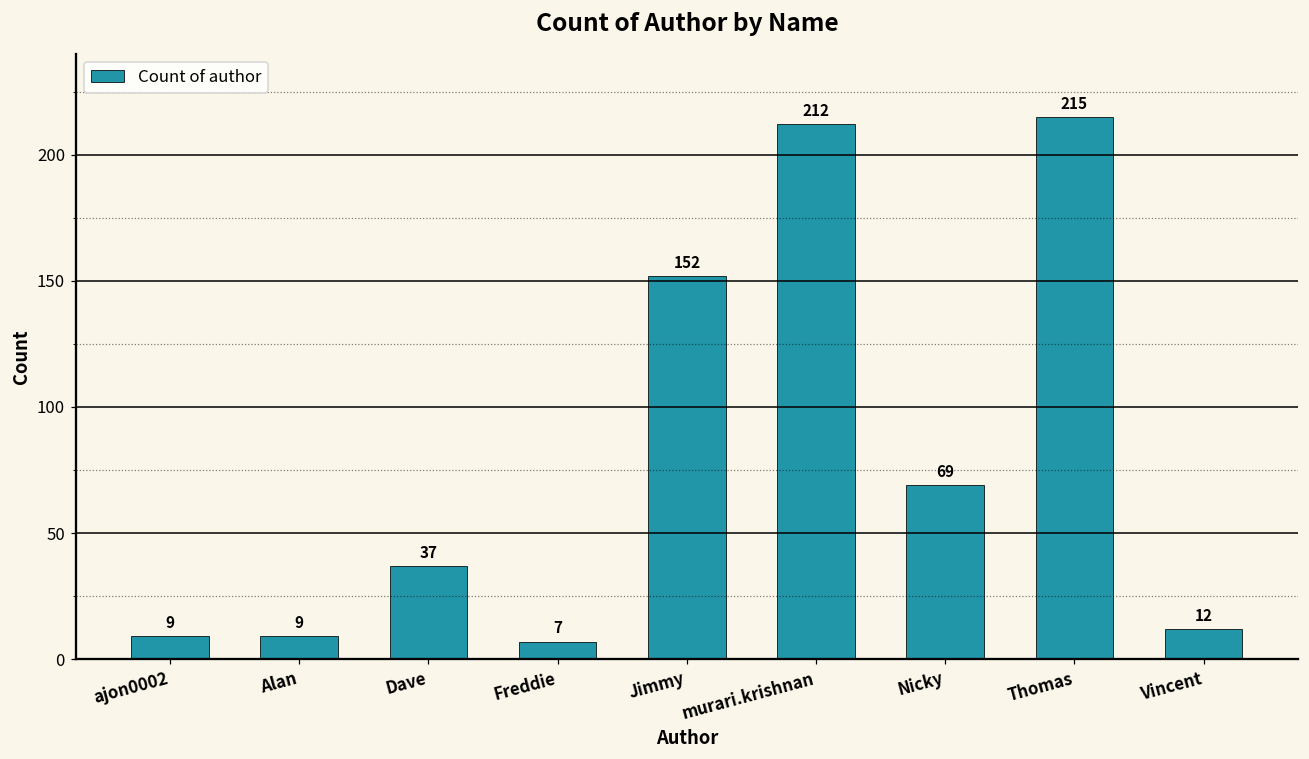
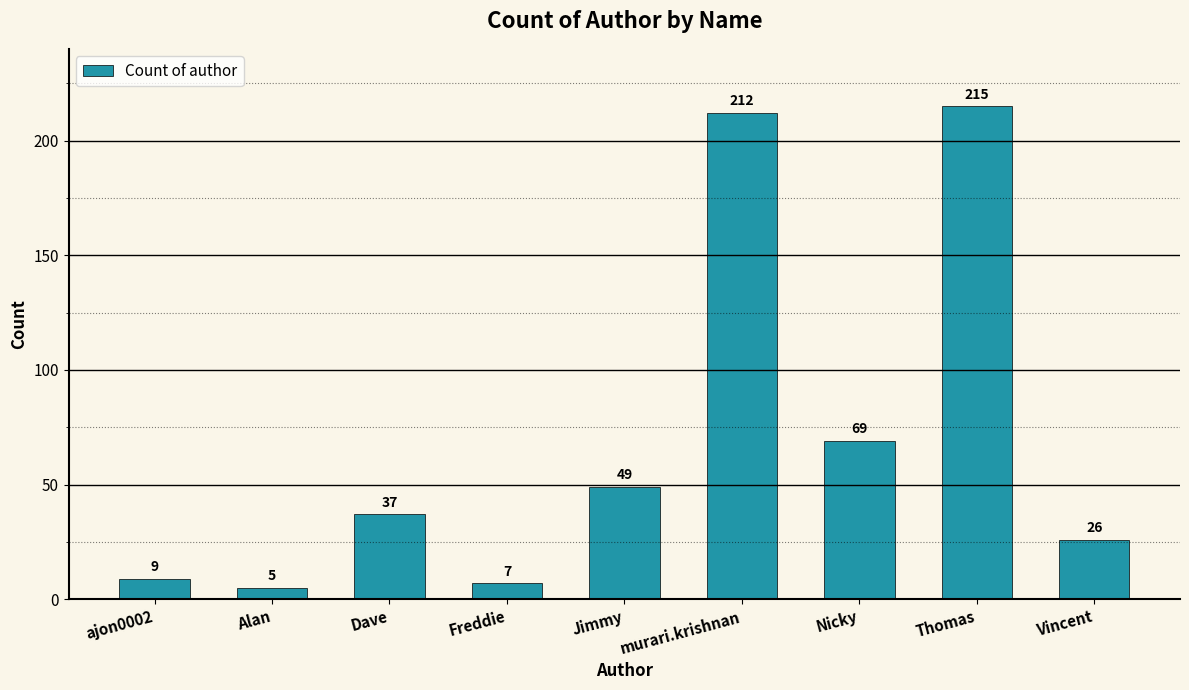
Alan: 9 -> 5
Jimmy: 152 -> 49
Vincent: 12 -> 26
